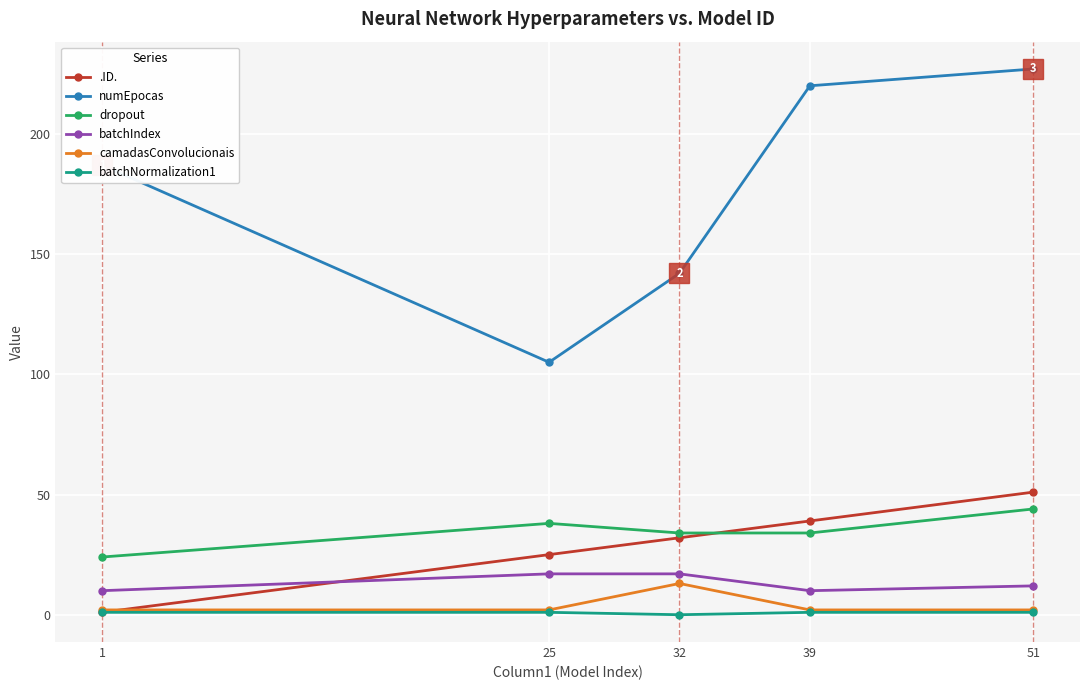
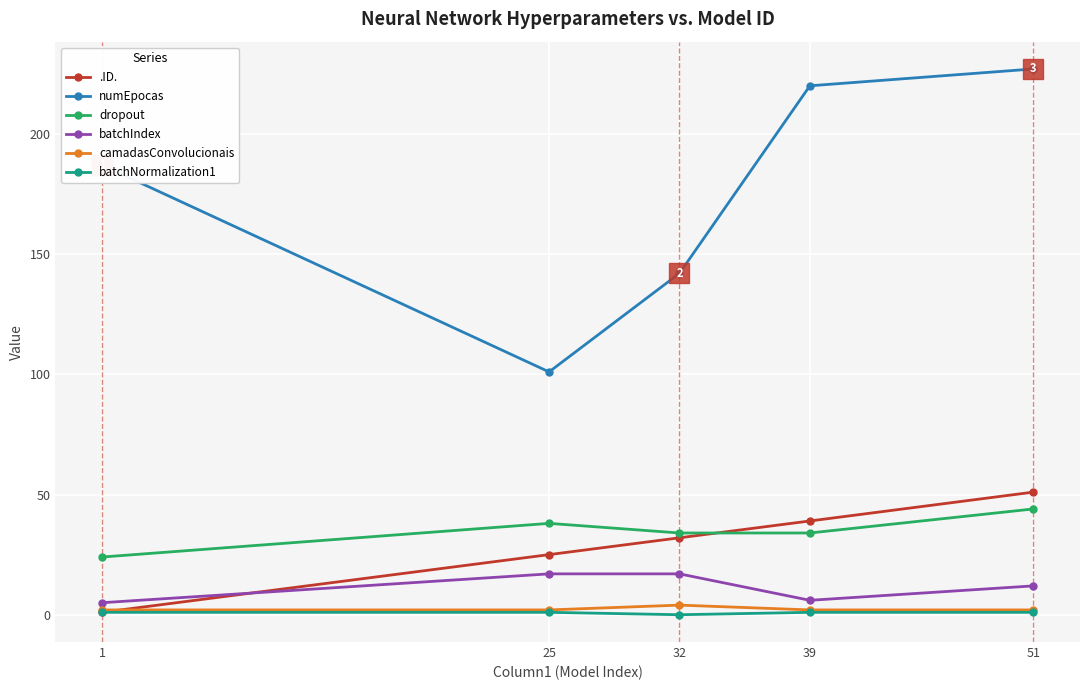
batchIndex, 1: 10 -> 5
numEpocas, 25: 105 -> 101
camadasConvolucionais, 32: 13 -> 4
batchIndex, 39: 10 -> 6
